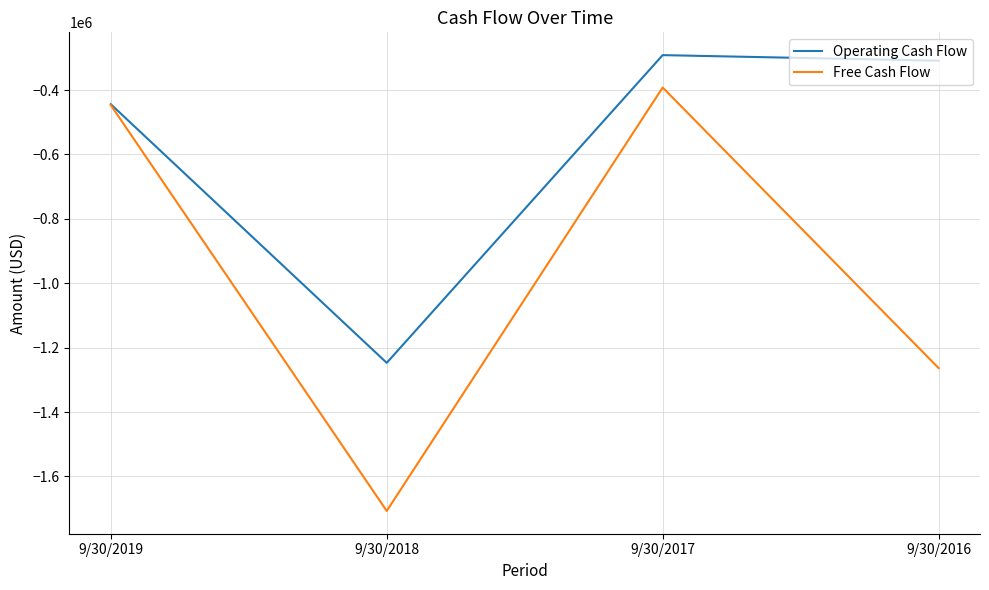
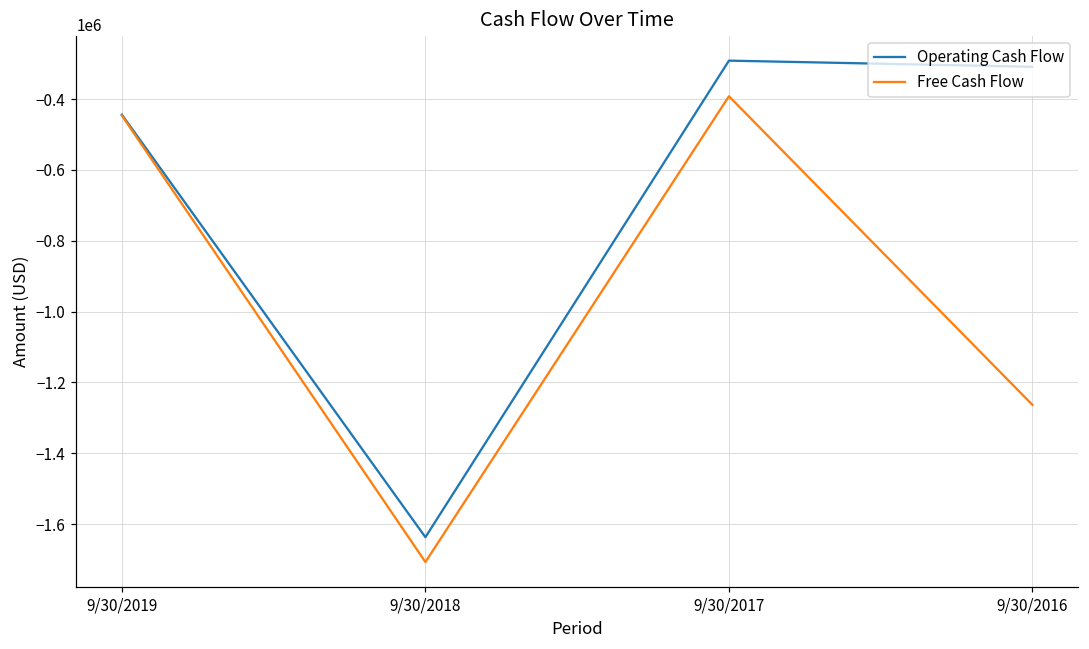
Operating Cash Flow, 9/30/2018: -1250000 -> -1640000
